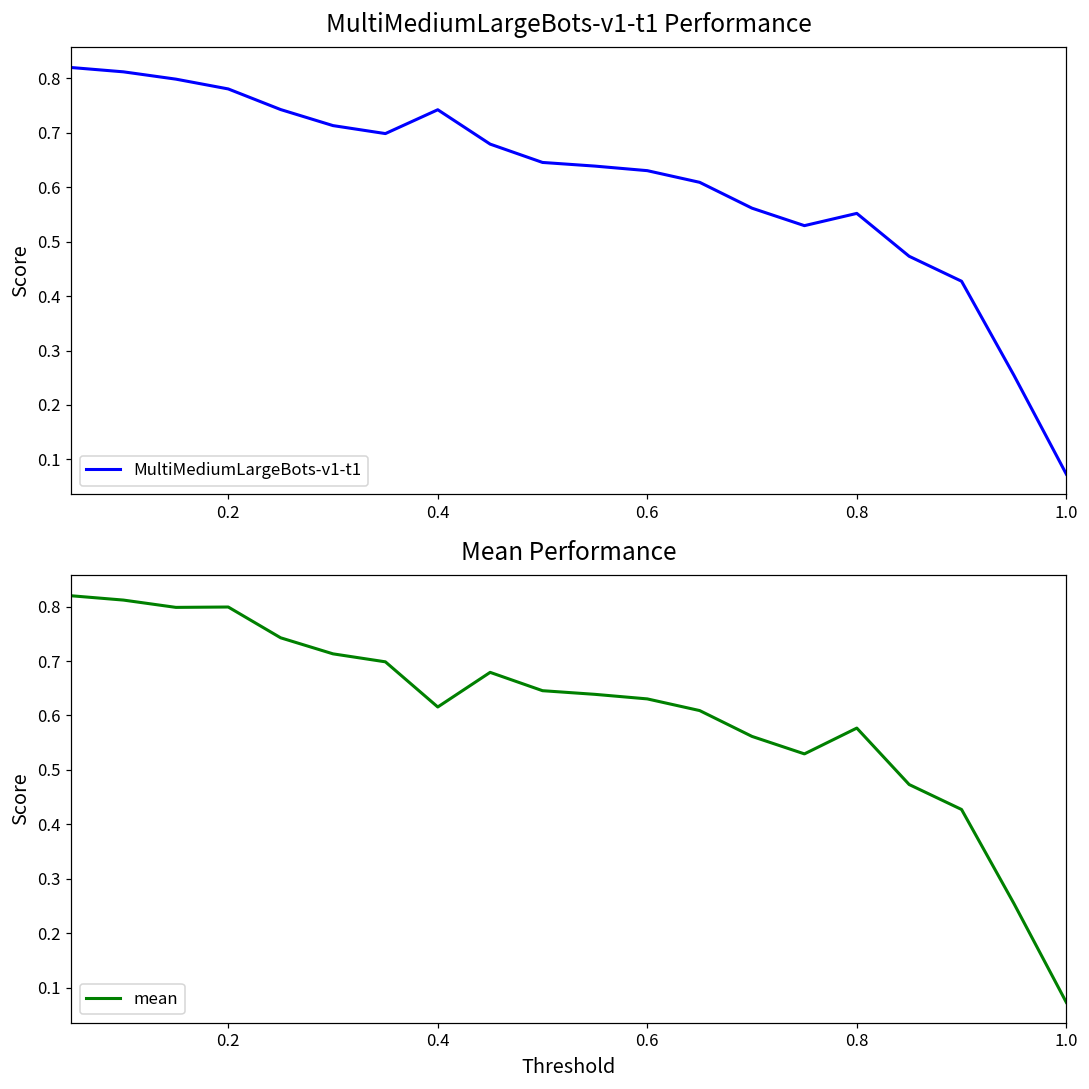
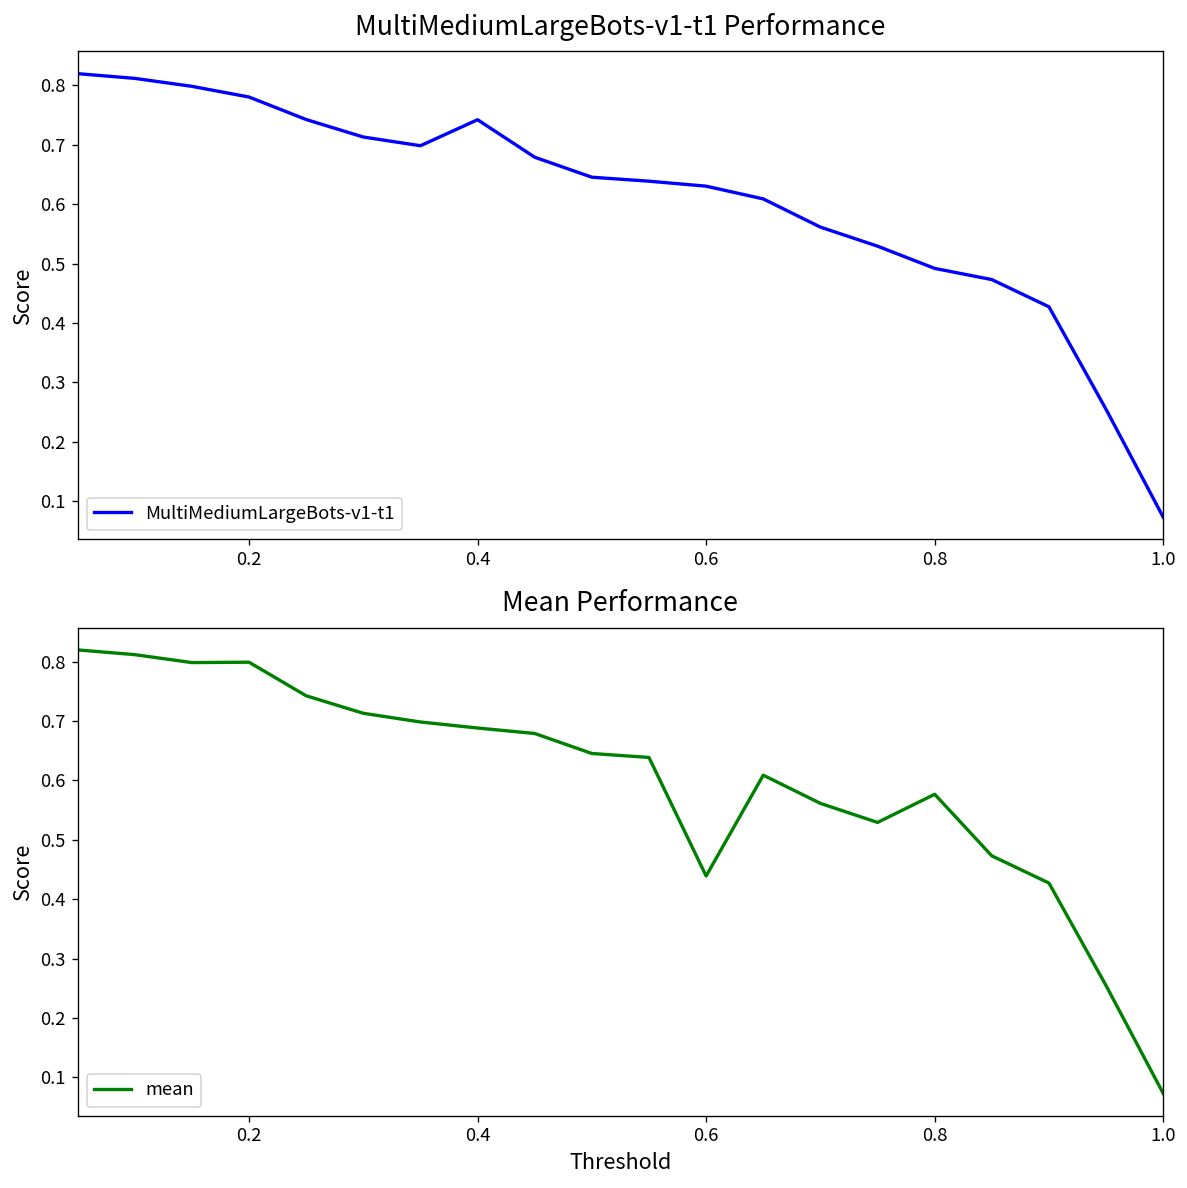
MultiMediumLargeBots-v1-t1 Performance, 0.8: 0.55 -> 0.49
Mean Performance, 0.4: 0.62 -> 0.69
Mean Performance, 0.6: 0.63 -> 0.44
